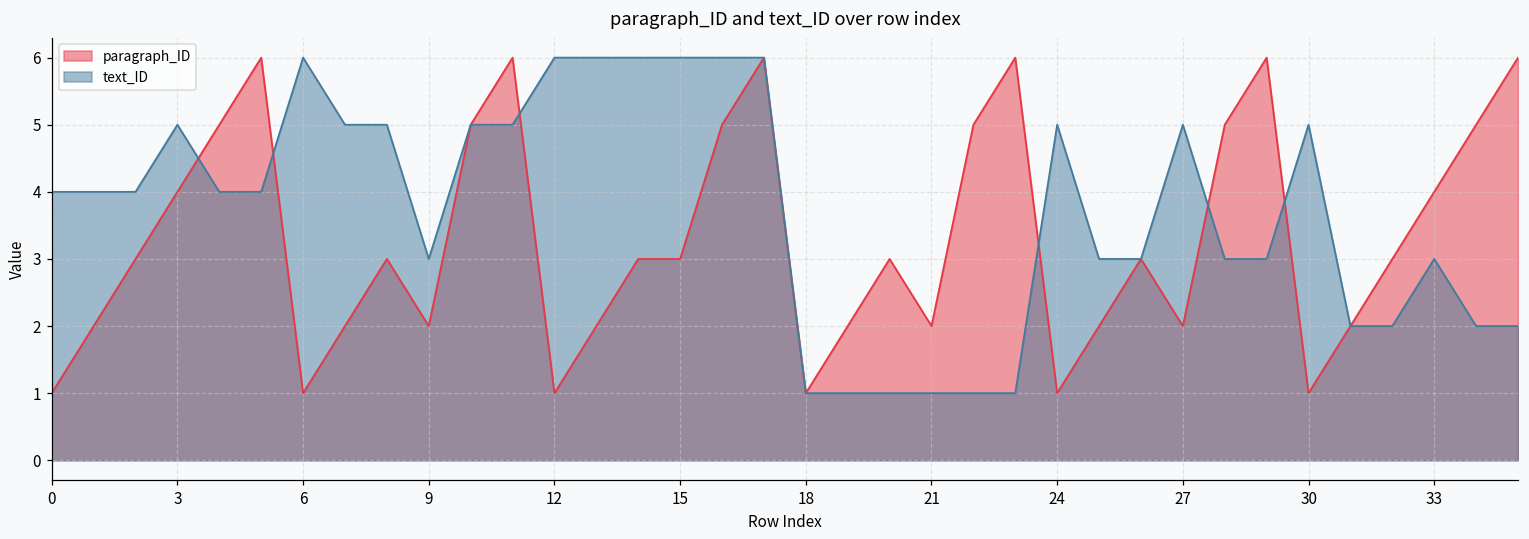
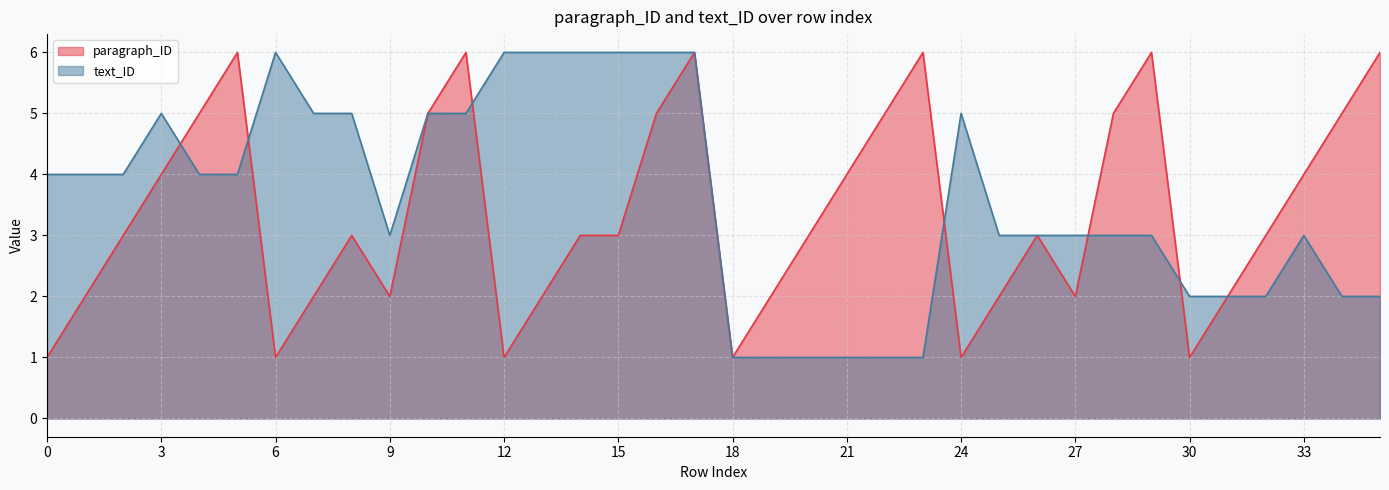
paragraph_ID, 21: 2 -> 4
text_ID, 27: 5 -> 3
text_ID, 30: 5 -> 2
